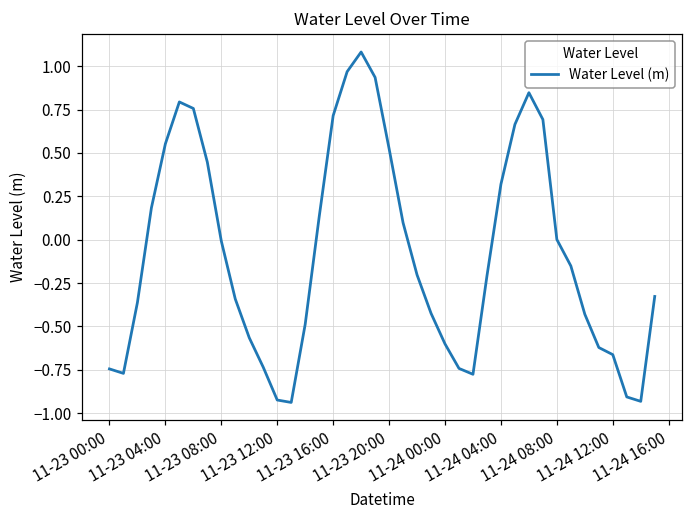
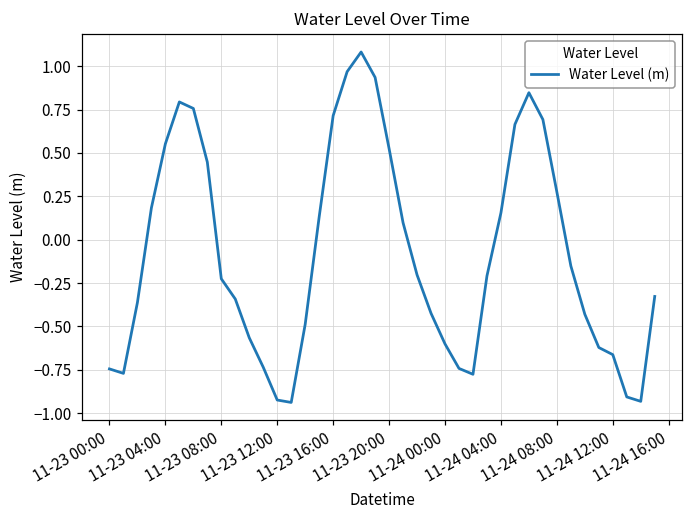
11-23 08:00: -0.01 -> -0.23
11-24 04:00: 0.32 -> 0.15
11-24 08:00: 0.00 -> 0.28
